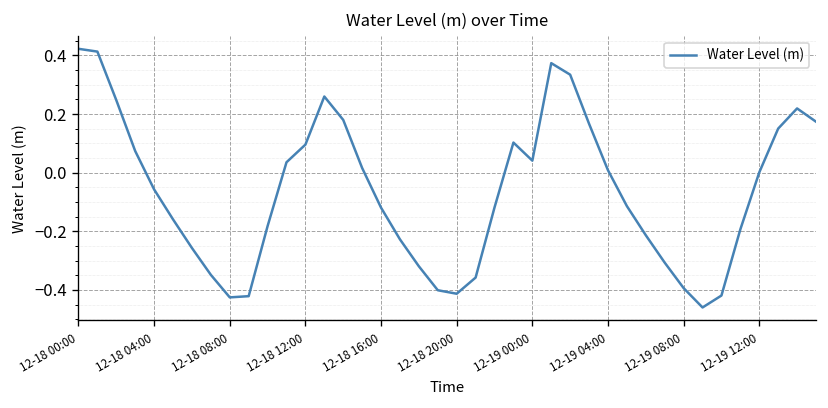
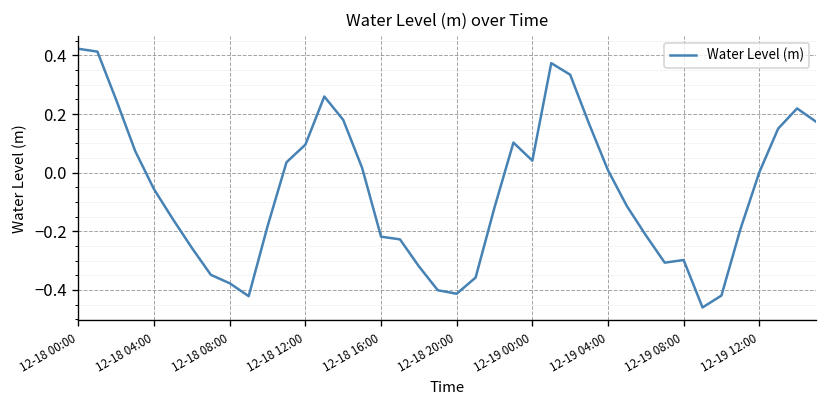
12-18 08:00: -0.43 -> -0.38
12-18 16:00: -0.12 -> -0.22
12-19 08:00: -0.39 -> -0.30
